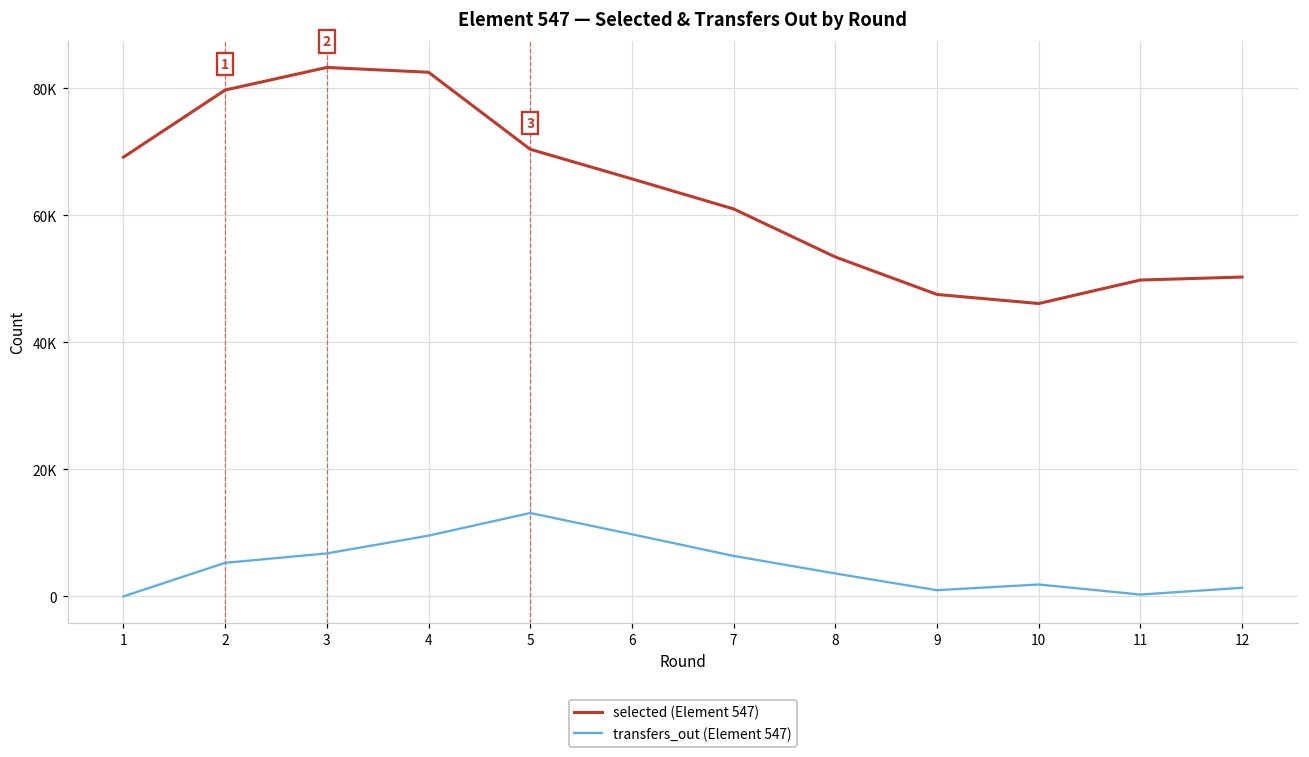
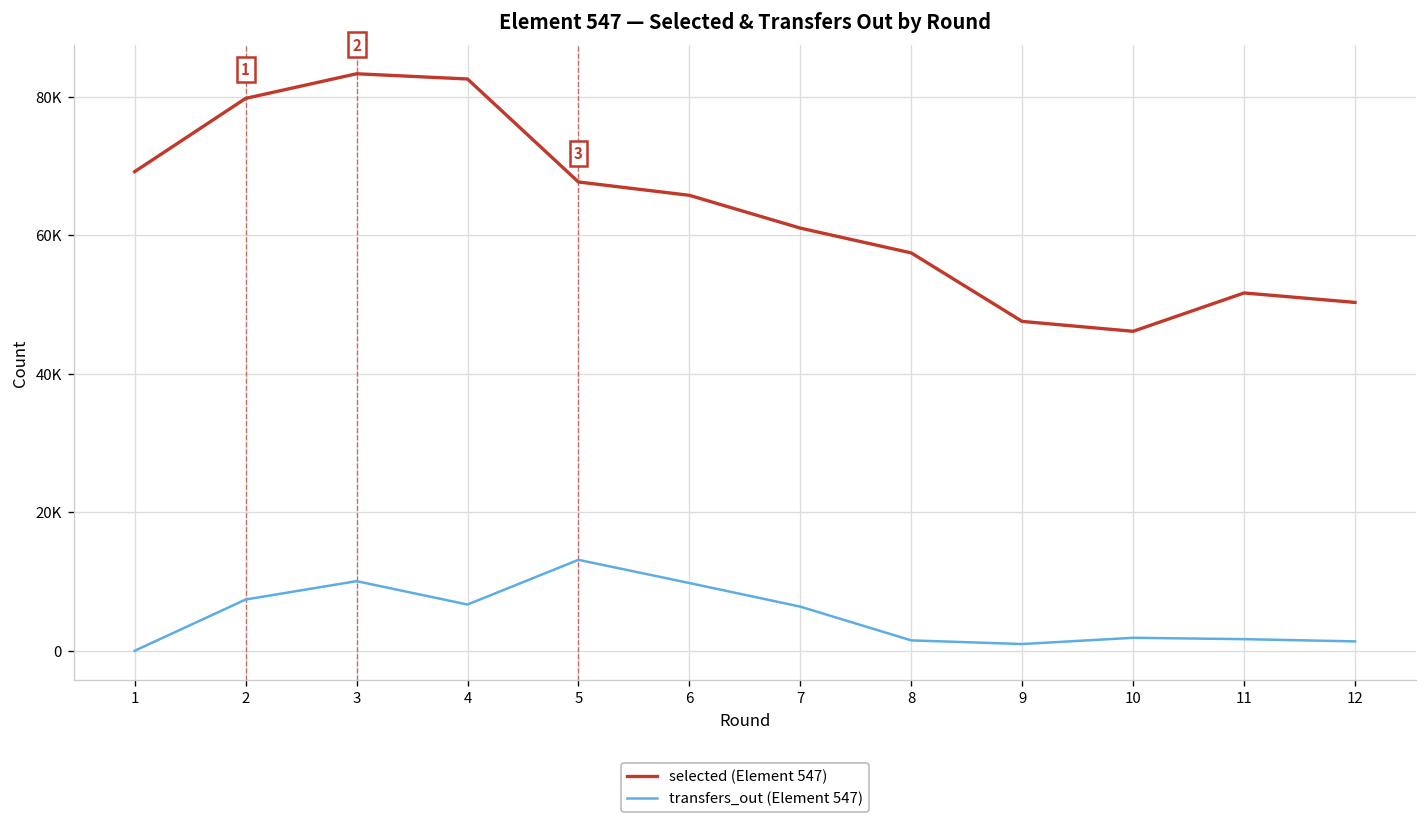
transfers_out (Element 547), 2: 5000 -> 7000
transfers_out (Element 547), 3: 7000 -> 10000
transfers_out (Element 547), 4: 10000 -> 7000
selected (Element 547), 5: 70000 -> 68000
selected (Element 547), 8: 53000 -> 57000
transfers_out (Element 547), 8: 4000 -> 2000
selected (Element 547), 11: 50000 -> 52000
transfers_out (Element 547), 11: 0 -> 2000
